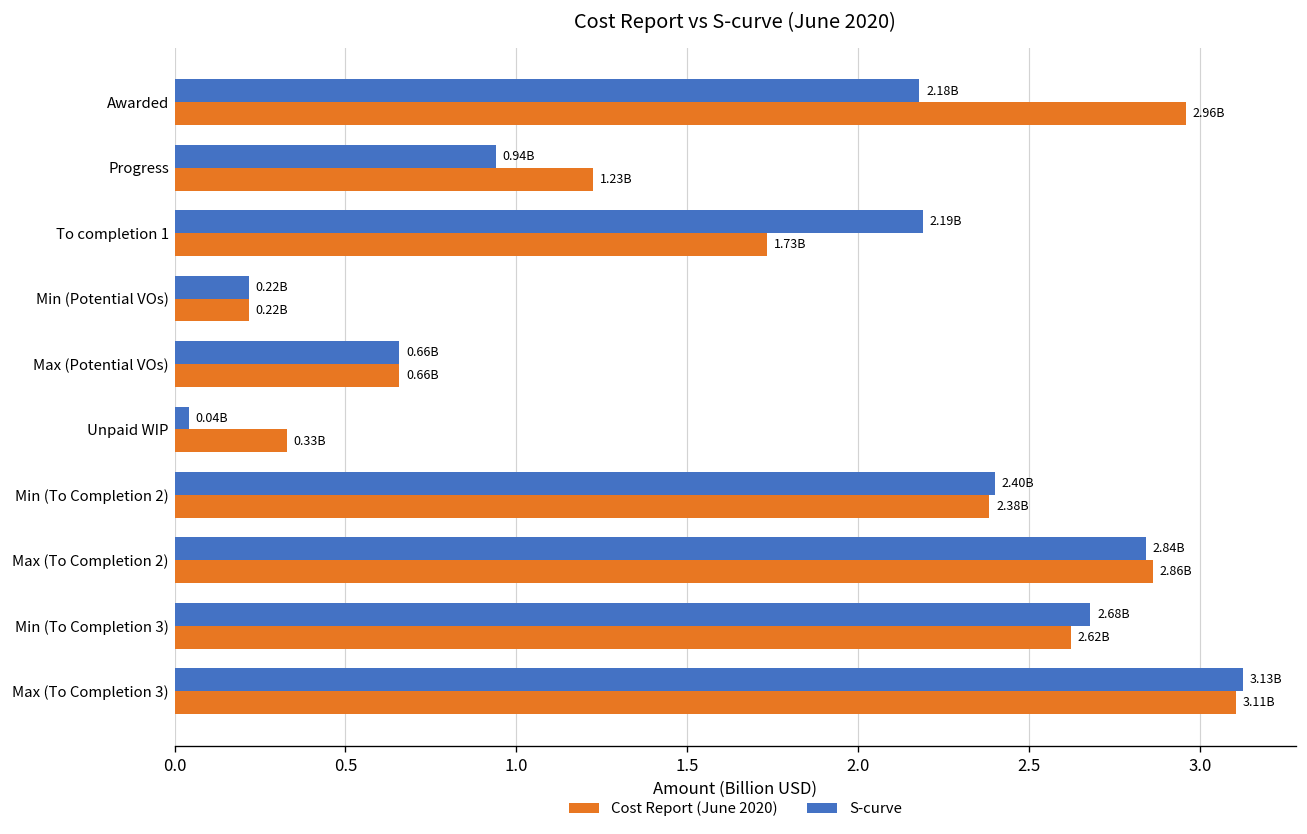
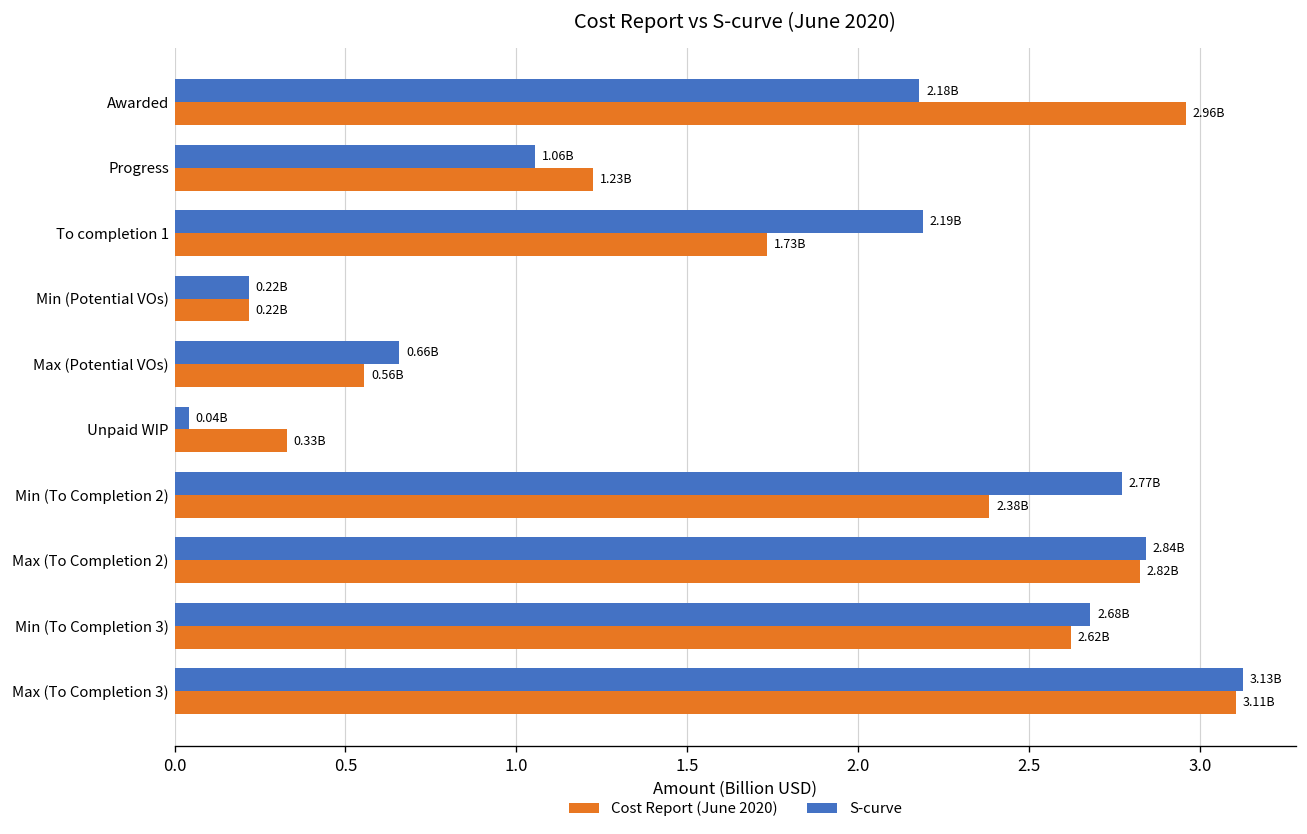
S-curve, Progress: 0.94B -> 1.06B
Cost Report (June 2020), Max (Potential VOs): 0.66B -> 0.56B
S-curve, Min (To Completion 2): 2.40B -> 2.77B
Cost Report (June 2020), Max (To Completion 2): 2.86B -> 2.82B
